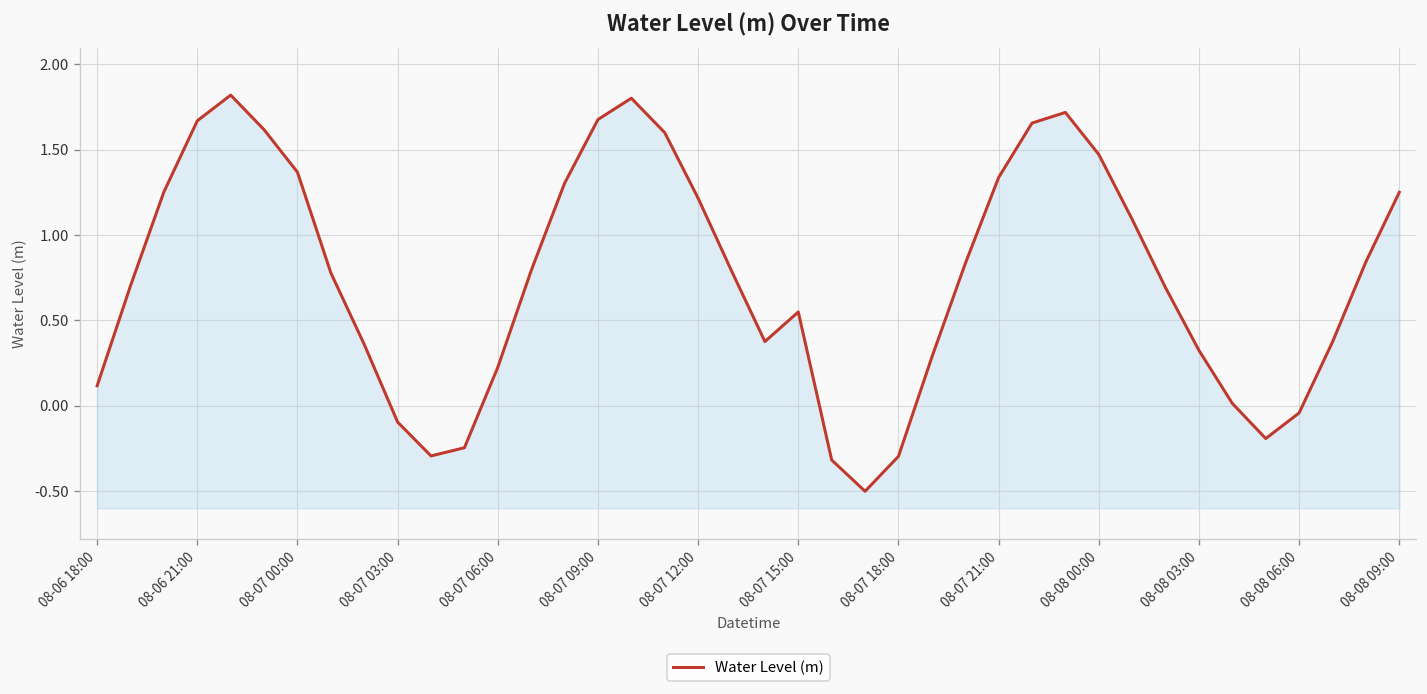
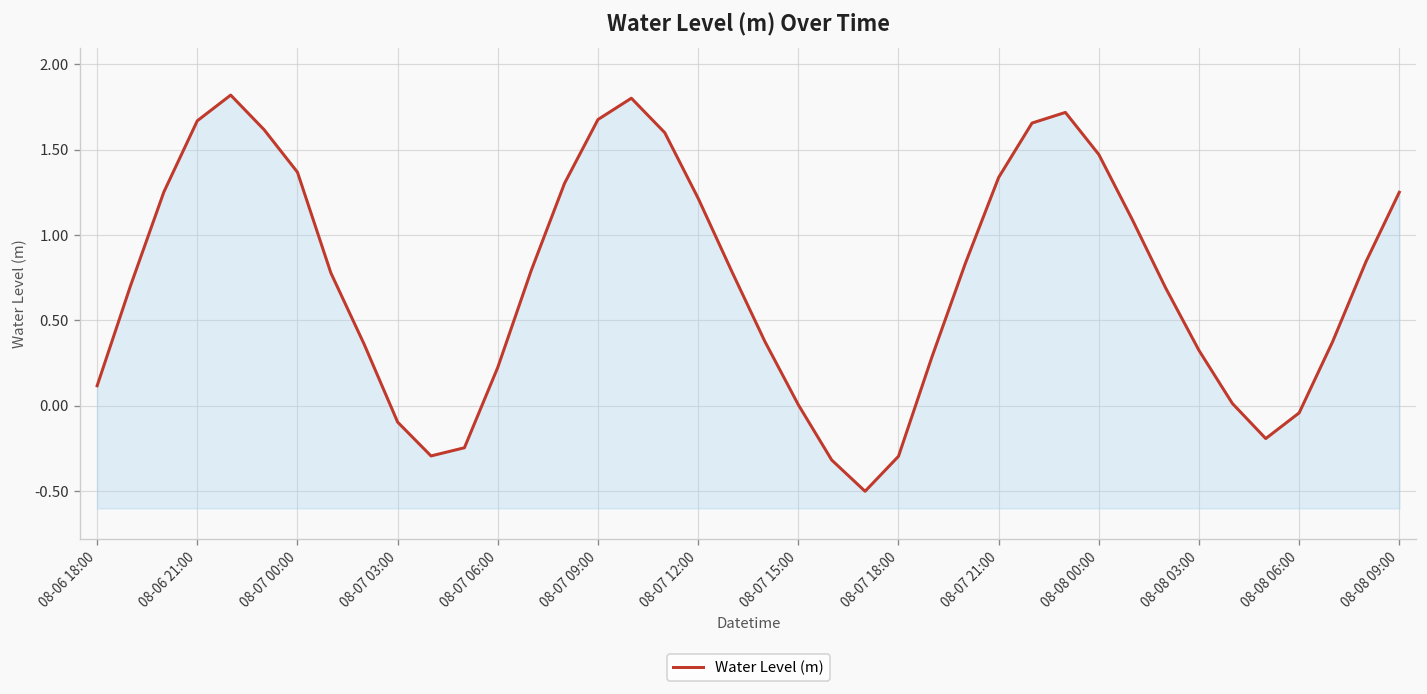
08-07 15:00: 0.55 -> 0.01
